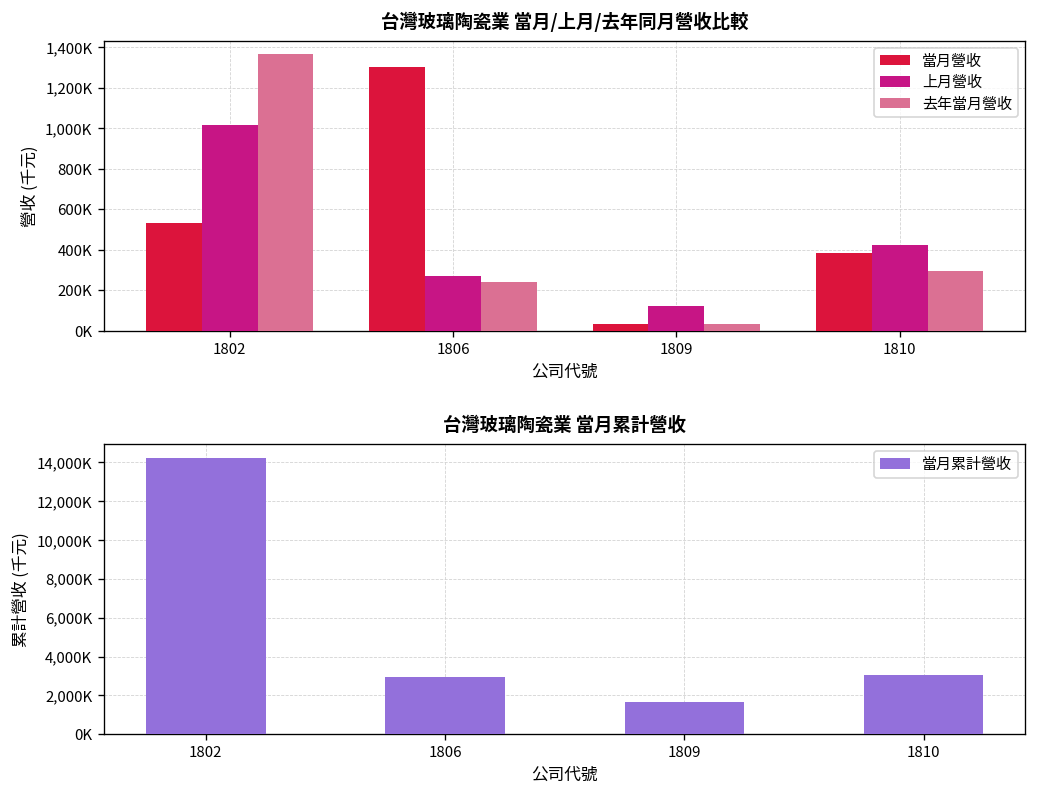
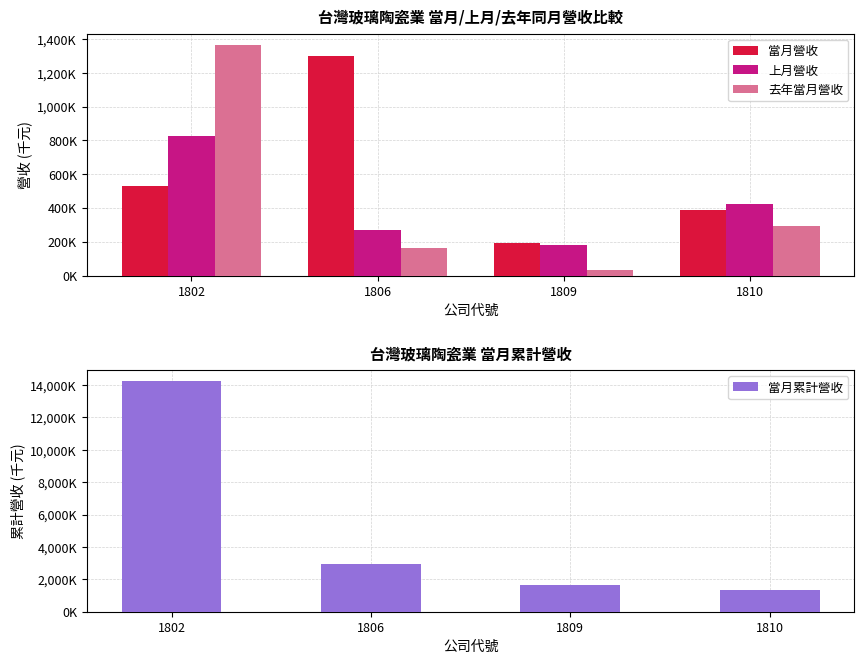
台灣玻璃陶瓷業 當月/上月/去年同月營收比較, 上月營收, 1802: 1,020,000 -> 830,000
台灣玻璃陶瓷業 當月/上月/去年同月營收比較, 去年當月營收, 1806: 240,000 -> 160,000
台灣玻璃陶瓷業 當月/上月/去年同月營收比較, 當月營收, 1809: 30,000 -> 200,000
台灣玻璃陶瓷業 當月/上月/去年同月營收比較, 上月營收, 1809: 120,000 -> 180,000
台灣玻璃陶瓷業 當月累計營收, 1810: 3,000,000 -> 1,400,000
